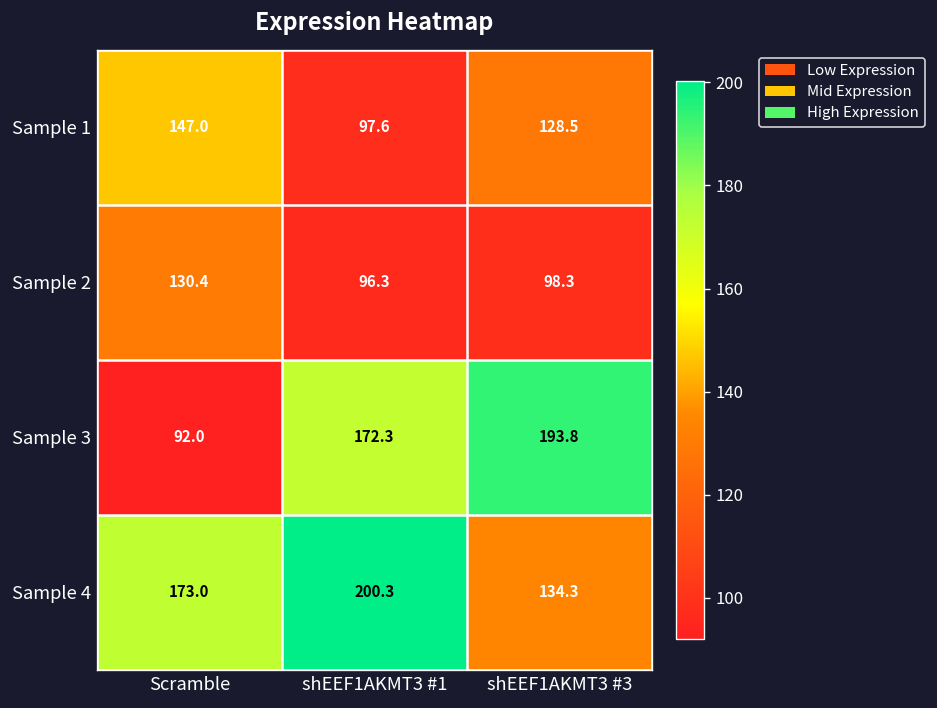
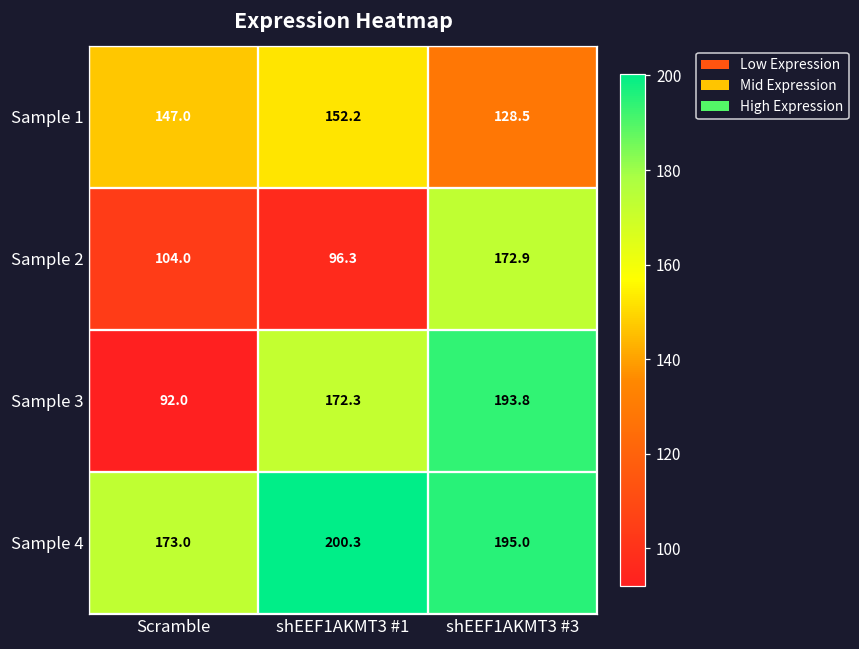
Sample 1, shEEF1AKMT3 #1: 97.6 -> 152.2
Sample 2, Scramble: 130.4 -> 104.0
Sample 2, shEEF1AKMT3 #3: 98.3 -> 172.9
Sample 4, shEEF1AKMT3 #3: 134.3 -> 195.0
